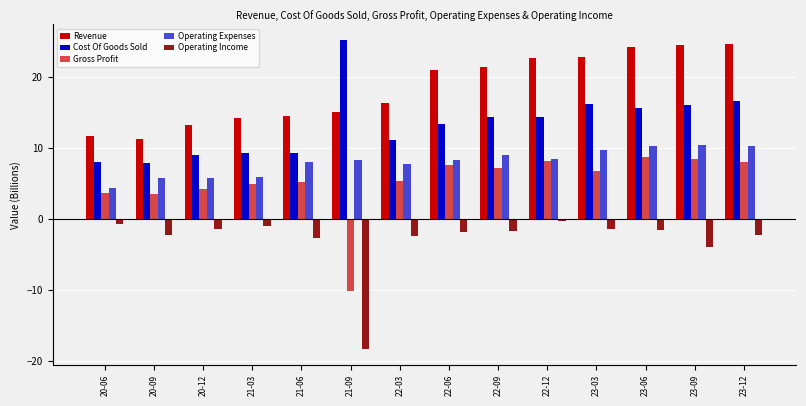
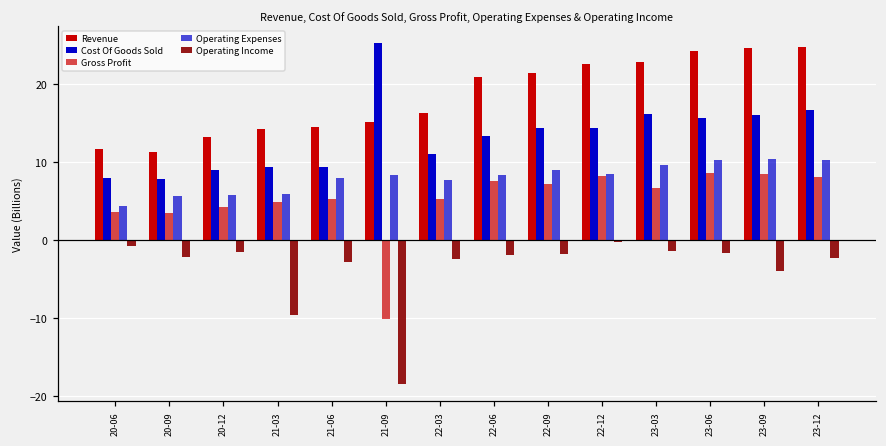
Operating Income, 21-03: -1 -> -10
